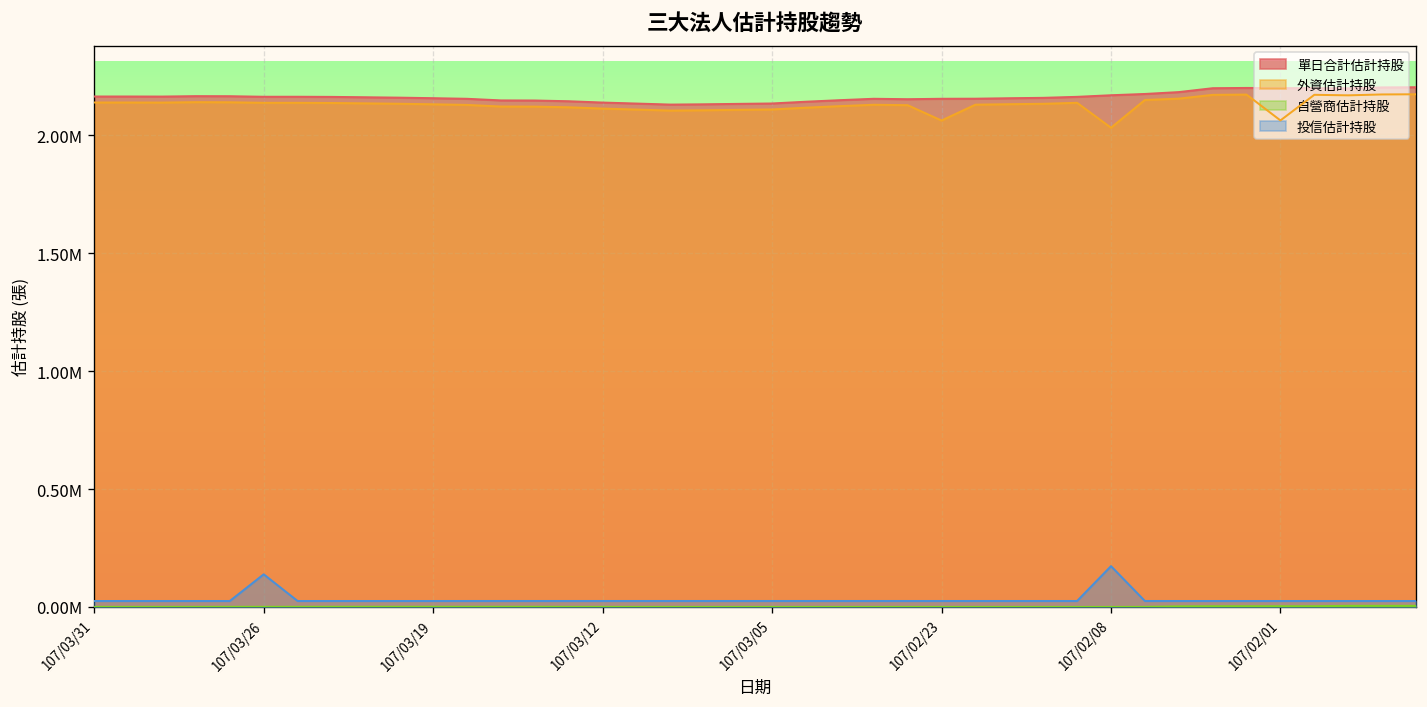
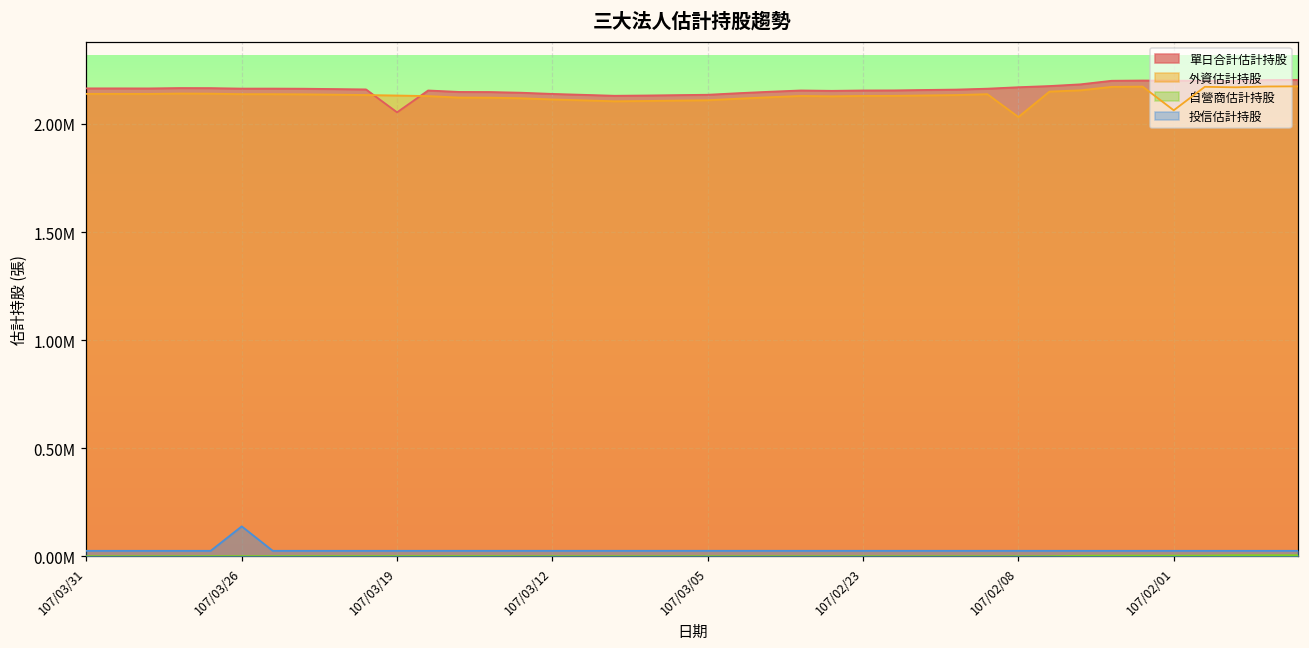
單日合計估計持股, 107/03/19: 2160000 -> 2050000
外資估計持股, 107/02/23: 2060000 -> 2130000
投信估計持股, 107/02/08: 170000 -> 30000
